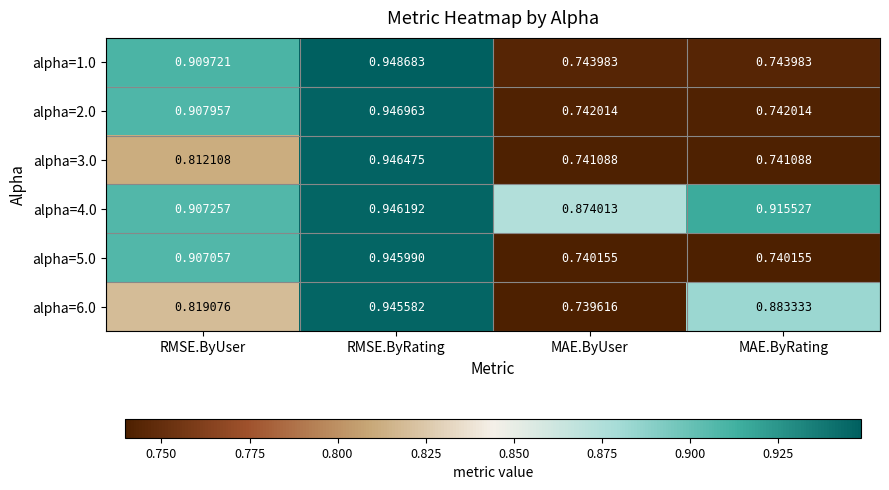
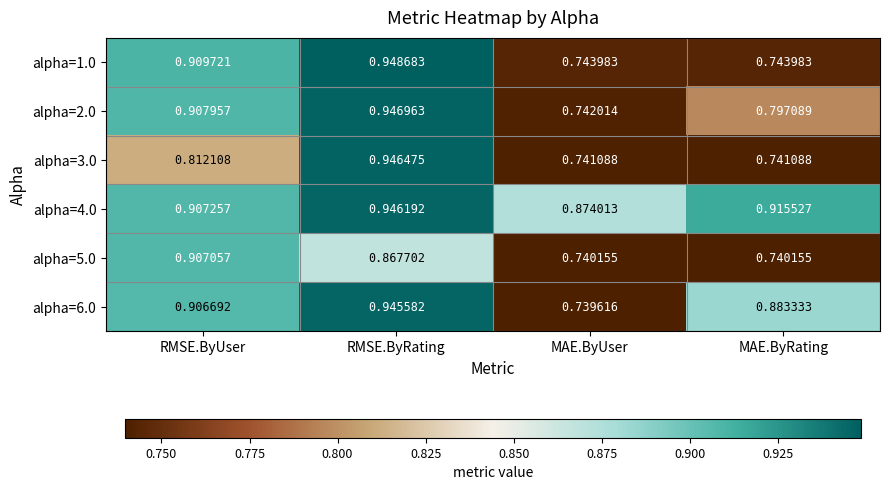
alpha=2.0, MAE.ByRating: 0.742014 -> 0.797089
alpha=5.0, RMSE.ByRating: 0.945990 -> 0.867702
alpha=6.0, RMSE.ByUser: 0.819076 -> 0.906692
